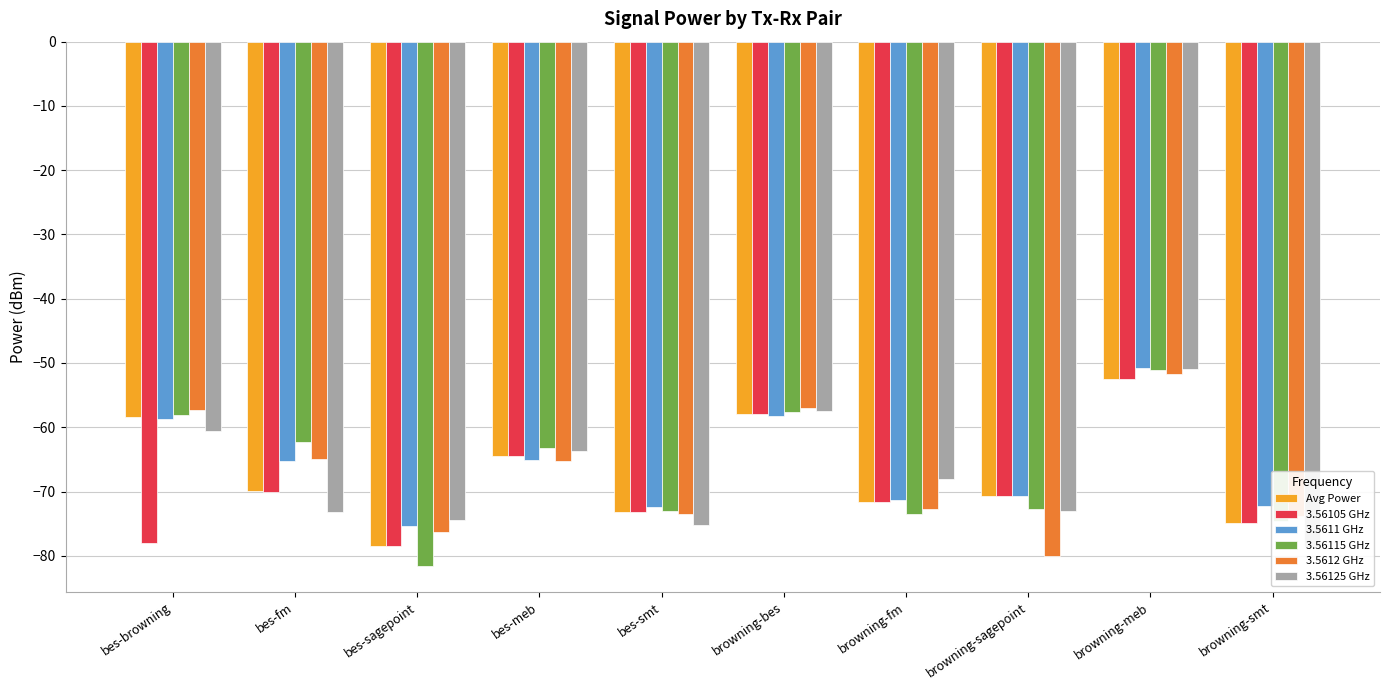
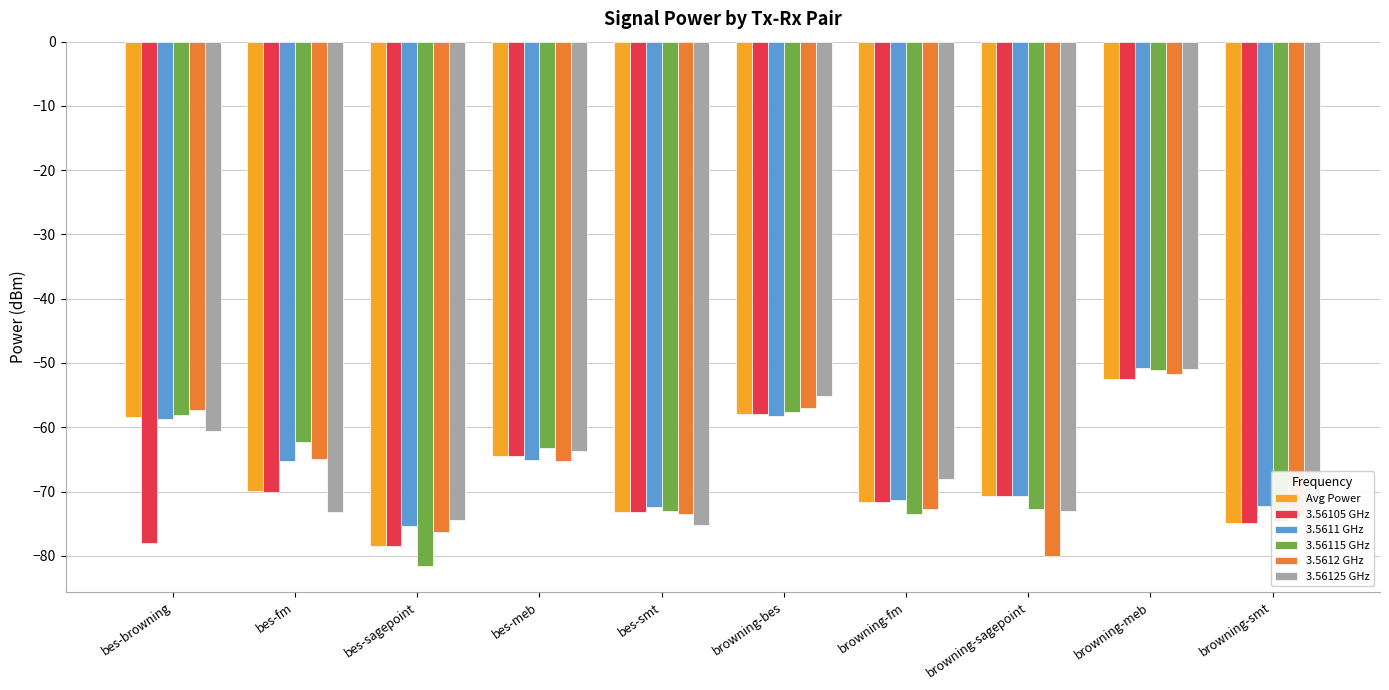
3.56125 GHz, browning-bes: -57 -> -55
